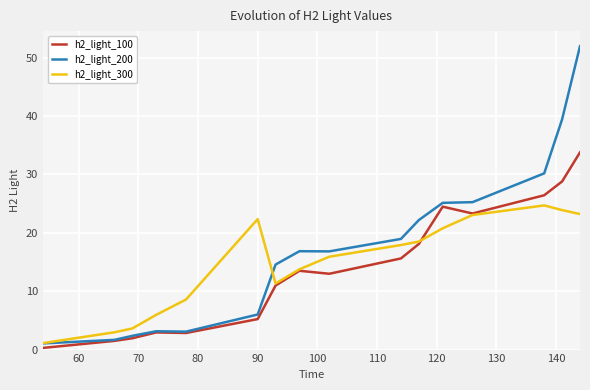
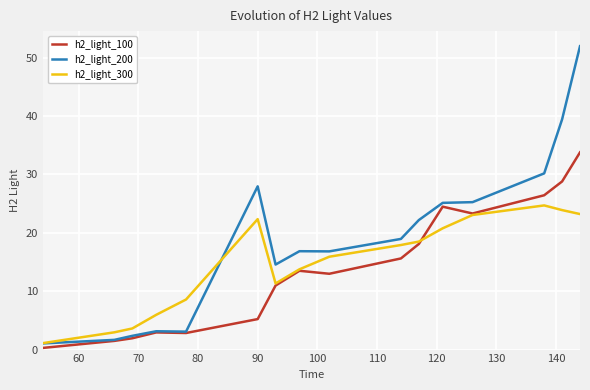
h2_light_200, 90: 6 -> 28
